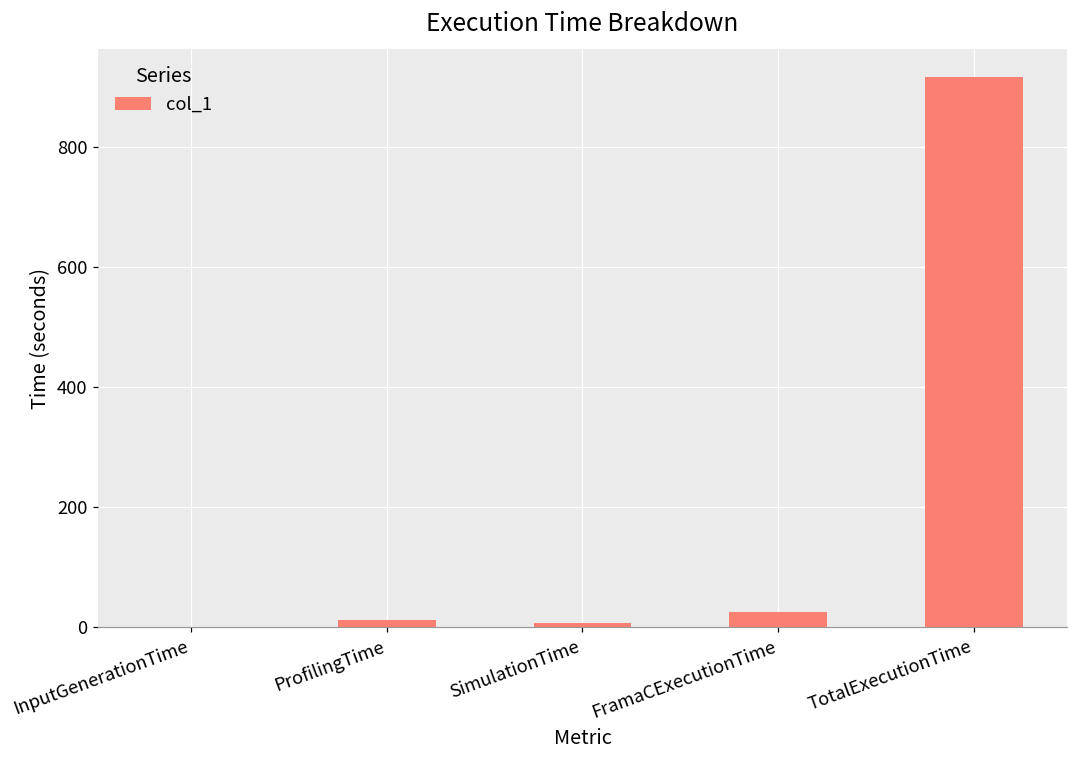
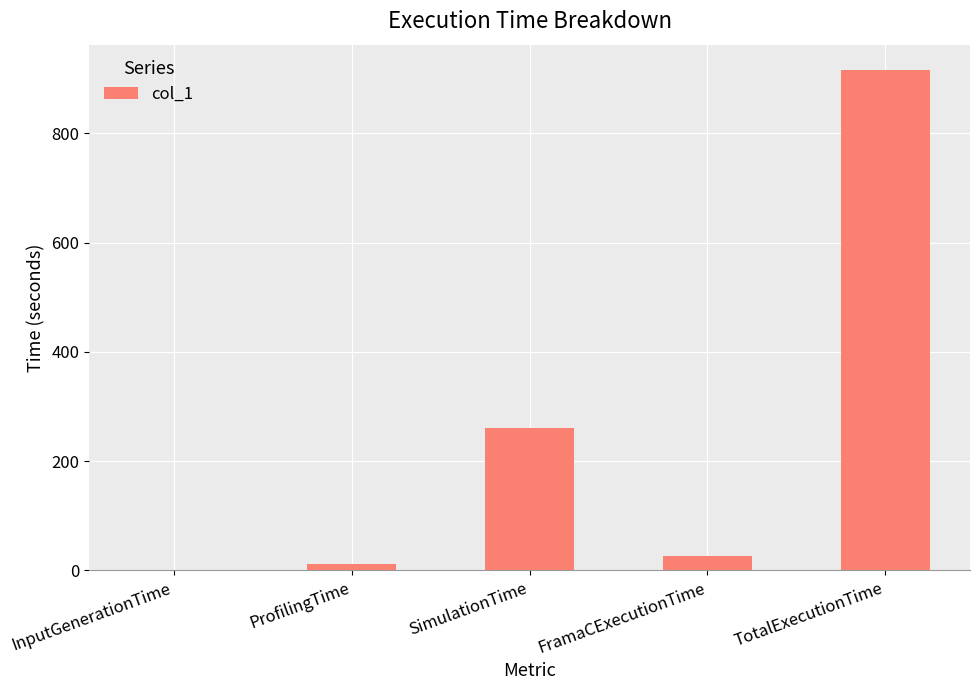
SimulationTime: 10 -> 260
